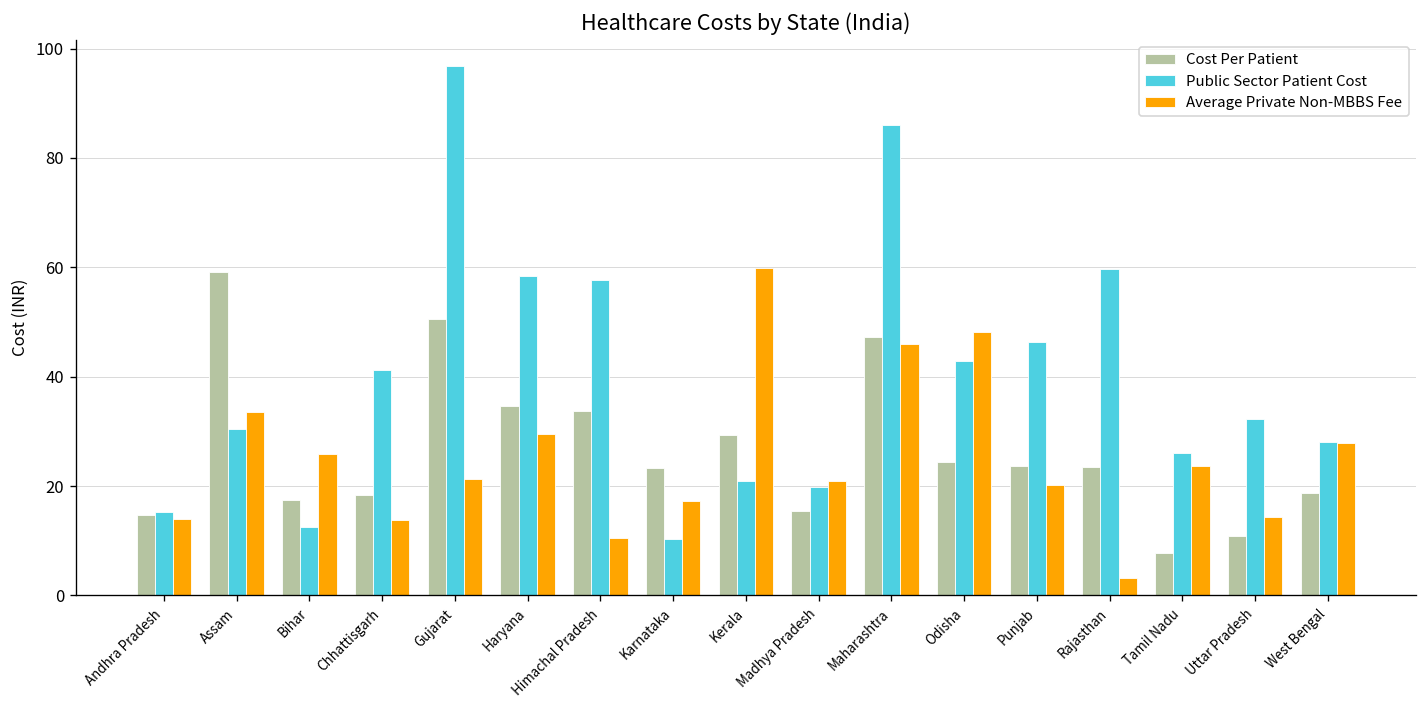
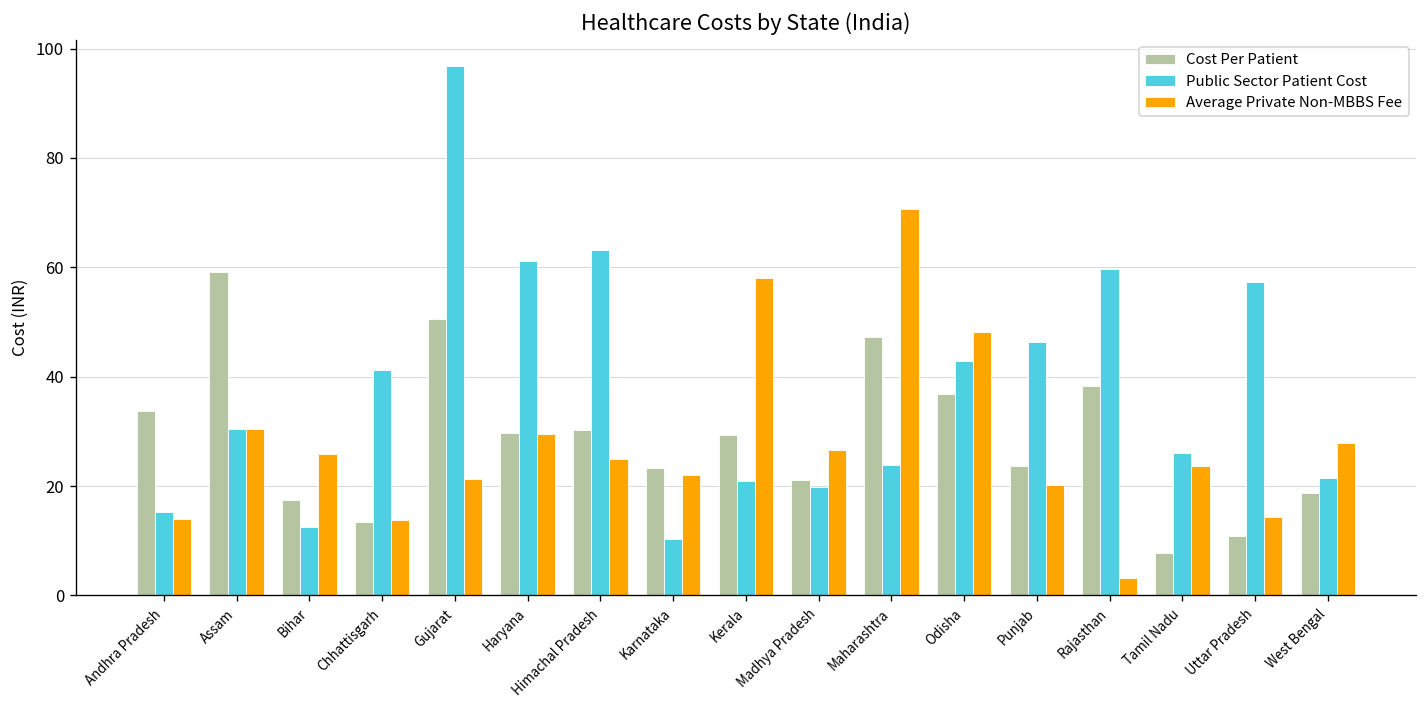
Cost Per Patient, Andhra Pradesh: 15 -> 34
Average Private Non-MBBS Fee, Assam: 34 -> 30
Cost Per Patient, Chhattisgarh: 18 -> 13
Cost Per Patient, Haryana: 35 -> 30
Public Sector Patient Cost, Haryana: 58 -> 61
Cost Per Patient, Himachal Pradesh: 34 -> 30
Public Sector Patient Cost, Himachal Pradesh: 58 -> 63
Average Private Non-MBBS Fee, Himachal Pradesh: 10 -> 25
Average Private Non-MBBS Fee, Karnataka: 17 -> 22
Average Private Non-MBBS Fee, Kerala: 60 -> 58
Cost Per Patient, Madhya Pradesh: 16 -> 21
Average Private Non-MBBS Fee, Madhya Pradesh: 21 -> 27
Public Sector Patient Cost, Maharashtra: 86 -> 24
Average Private Non-MBBS Fee, Maharashtra: 46 -> 71
Cost Per Patient, Odisha: 24 -> 37
Cost Per Patient, Rajasthan: 24 -> 38
Public Sector Patient Cost, Uttar Pradesh: 32 -> 57
Public Sector Patient Cost, West Bengal: 28 -> 21
